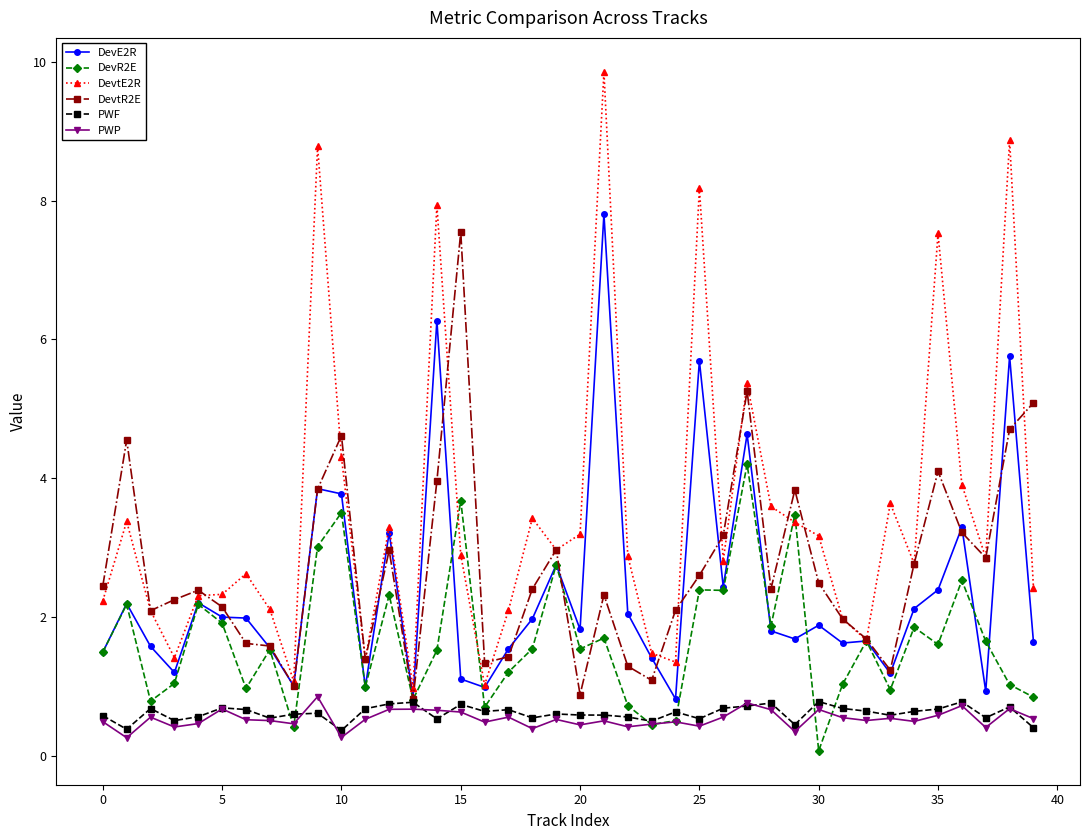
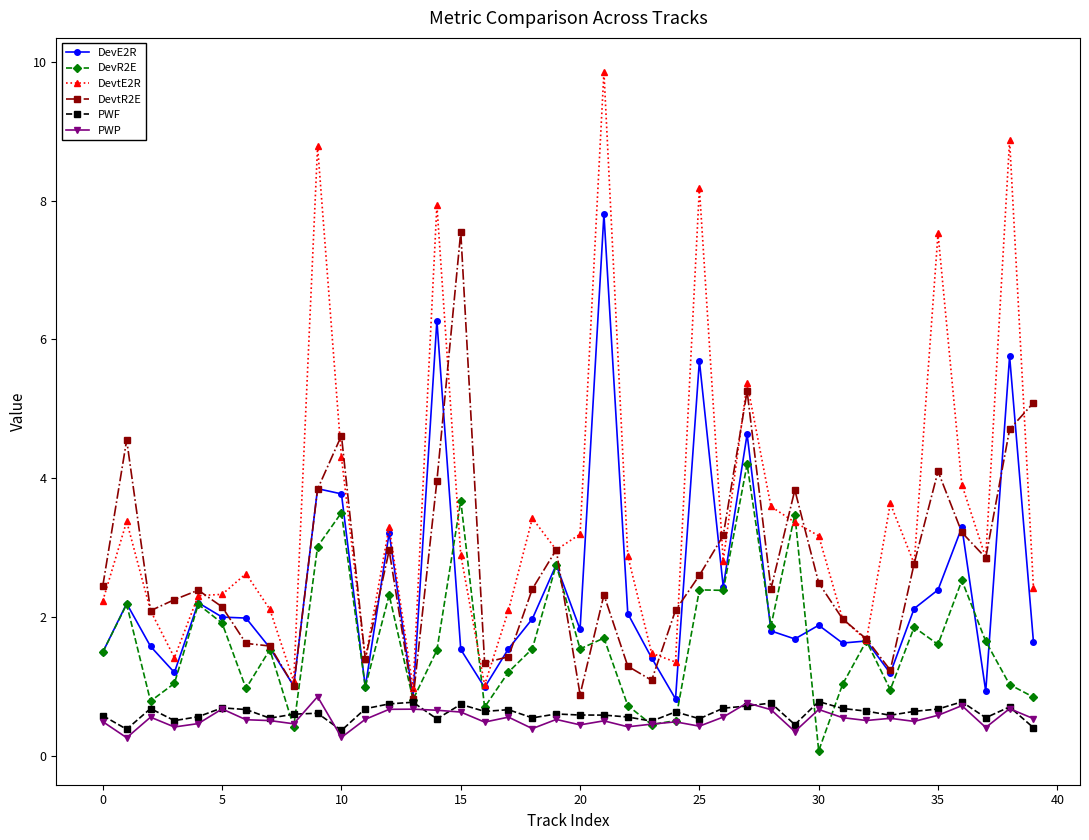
DevE2R, 15: 1.1 -> 1.5
